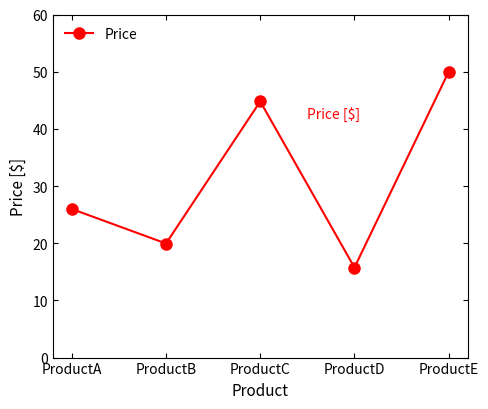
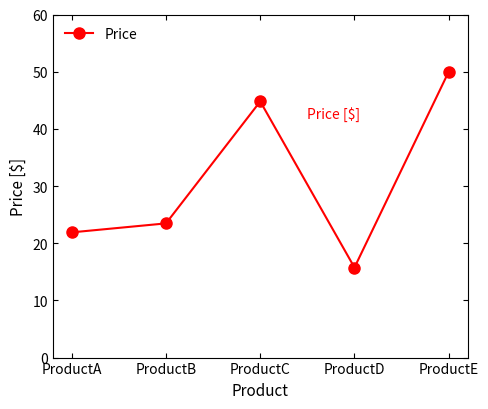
ProductA: 26 -> 22
ProductB: 20 -> 23
